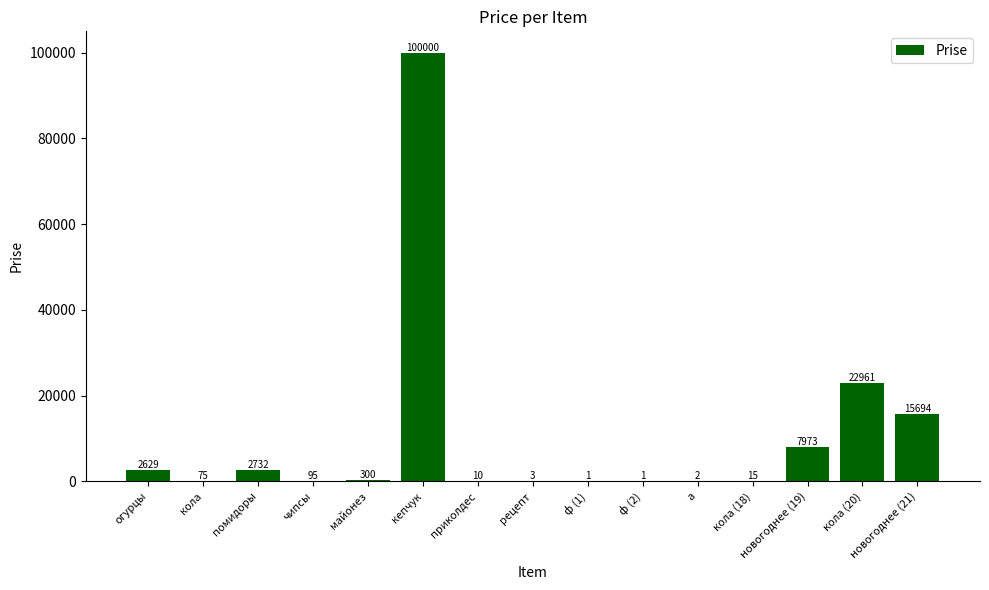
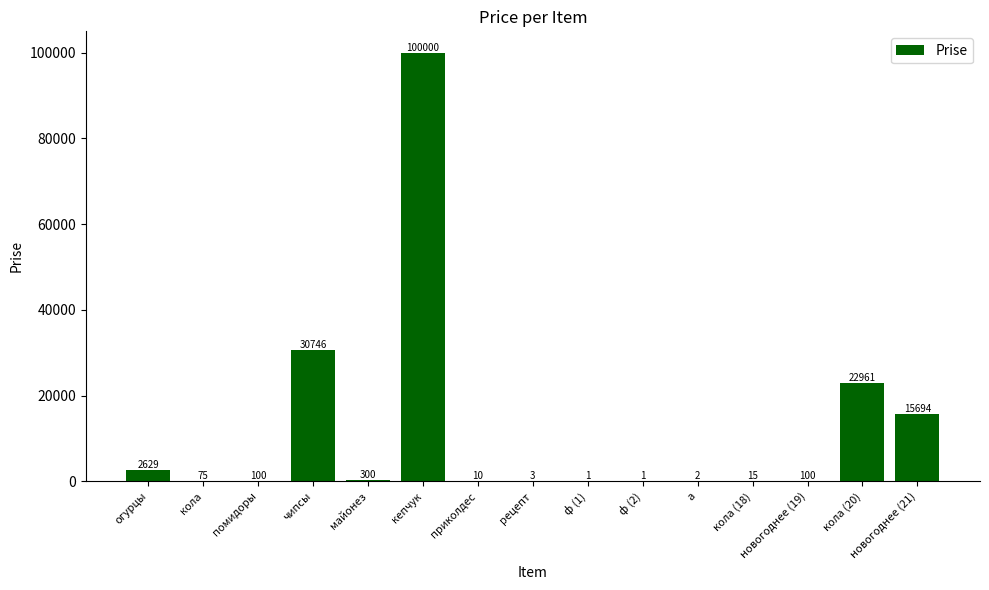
помидоры: 2732 -> 100
чипсы: 95 -> 30746
новогоднее (19): 7973 -> 100
